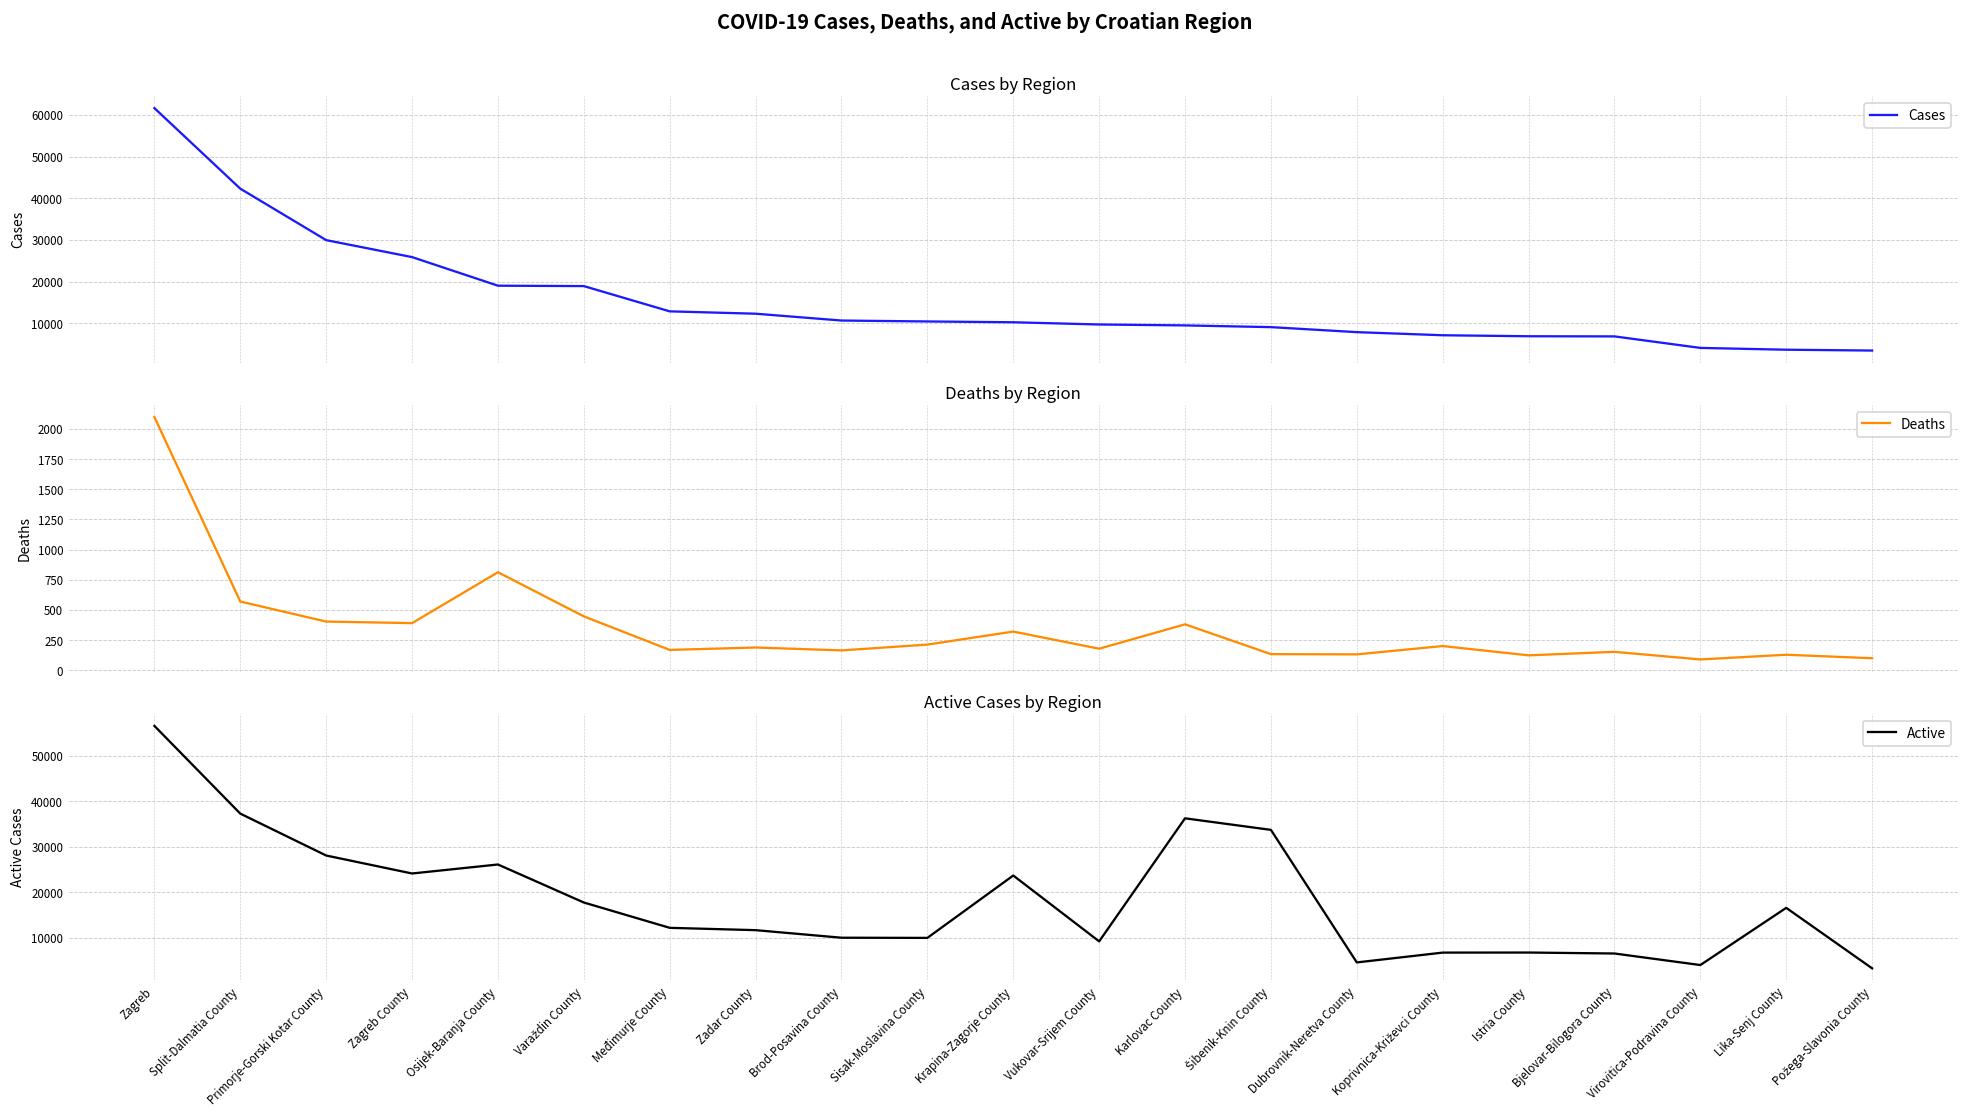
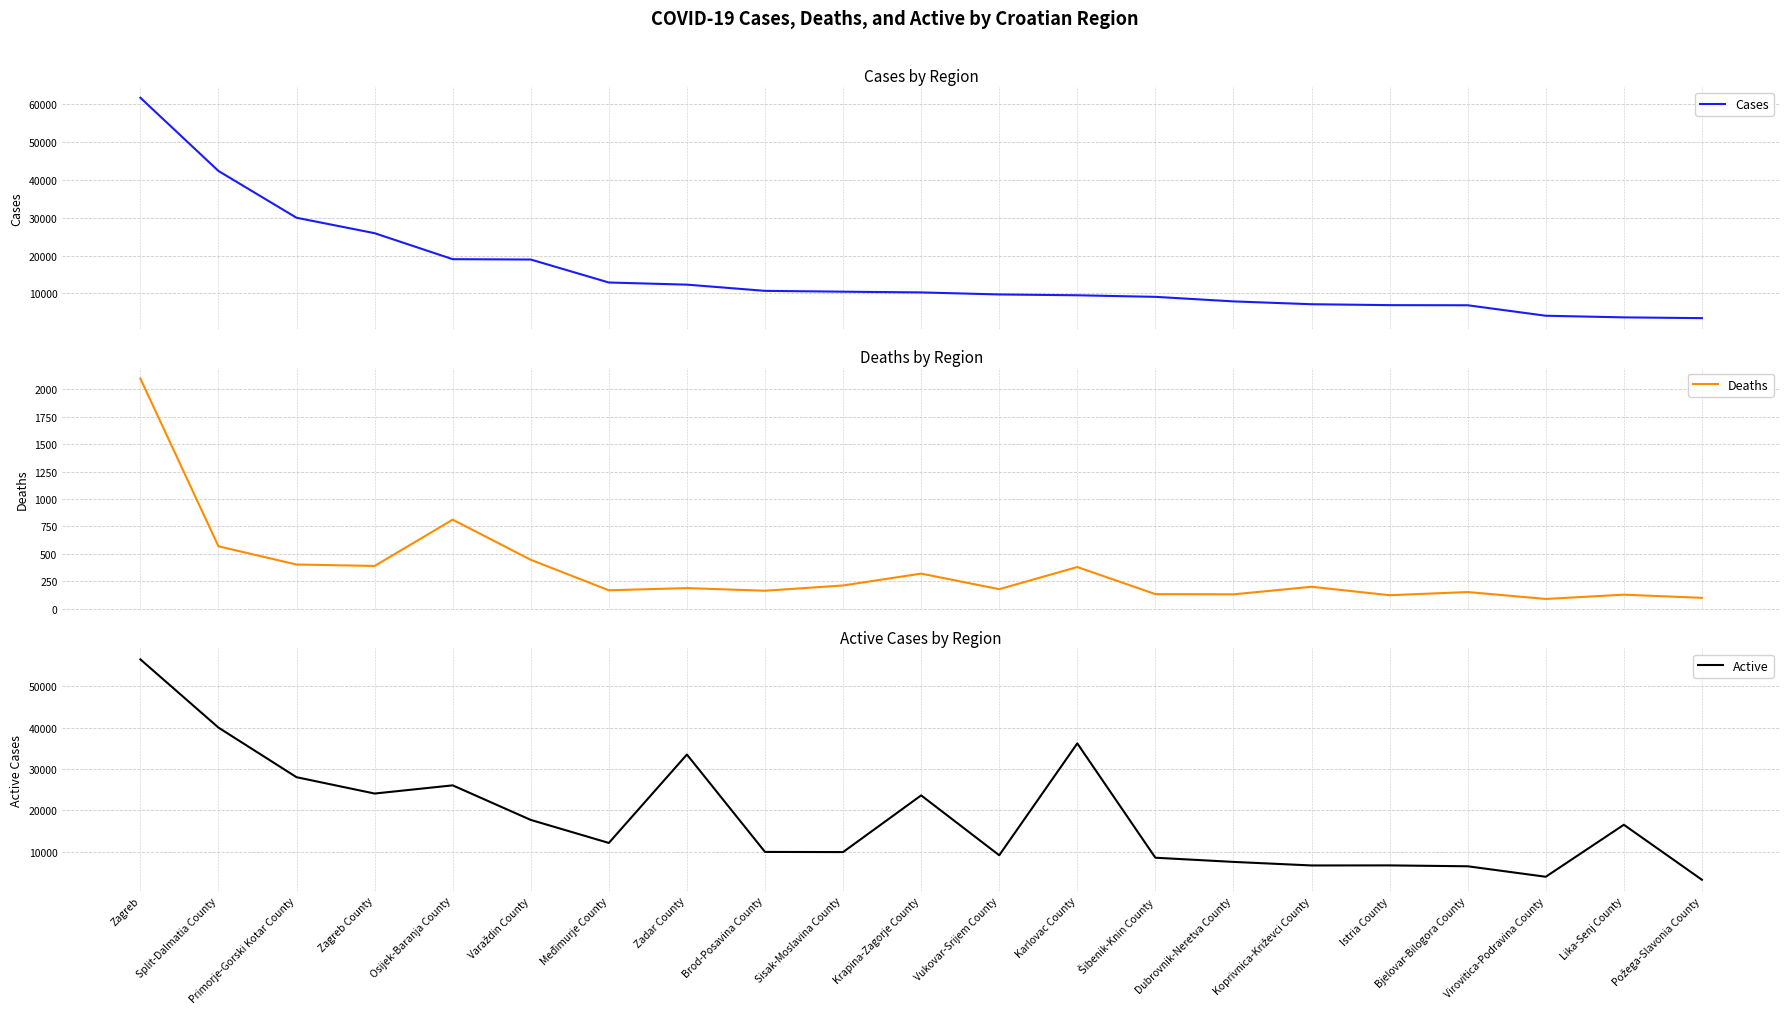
Active Cases by Region, Split-Dalmatia County: 37000 -> 40000
Active Cases by Region, Zadar County: 12000 -> 34000
Active Cases by Region, Šibenik-Knin County: 34000 -> 9000
Active Cases by Region, Dubrovnik-Neretva County: 5000 -> 8000
